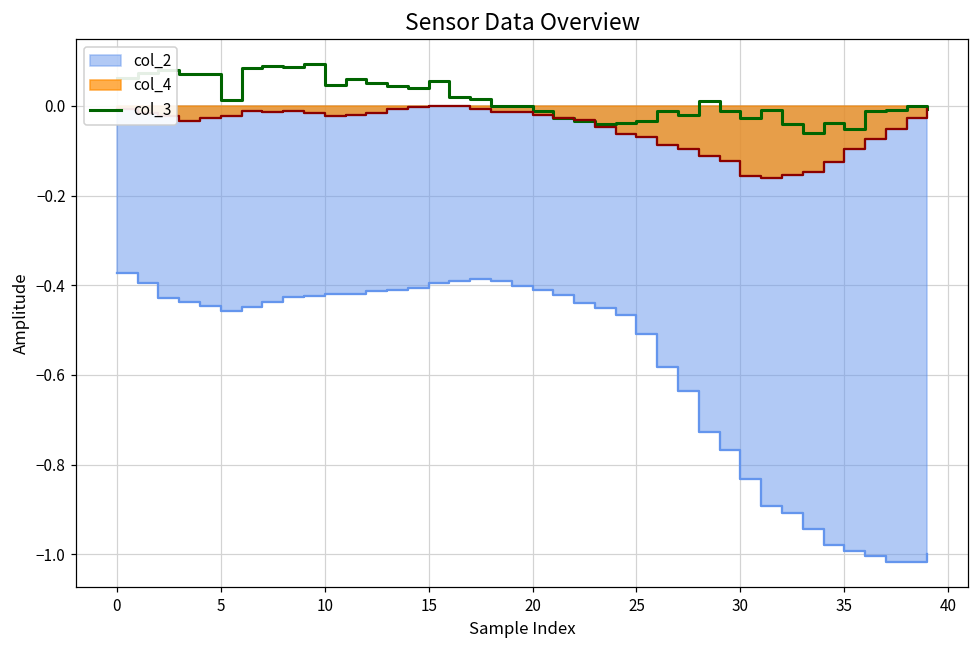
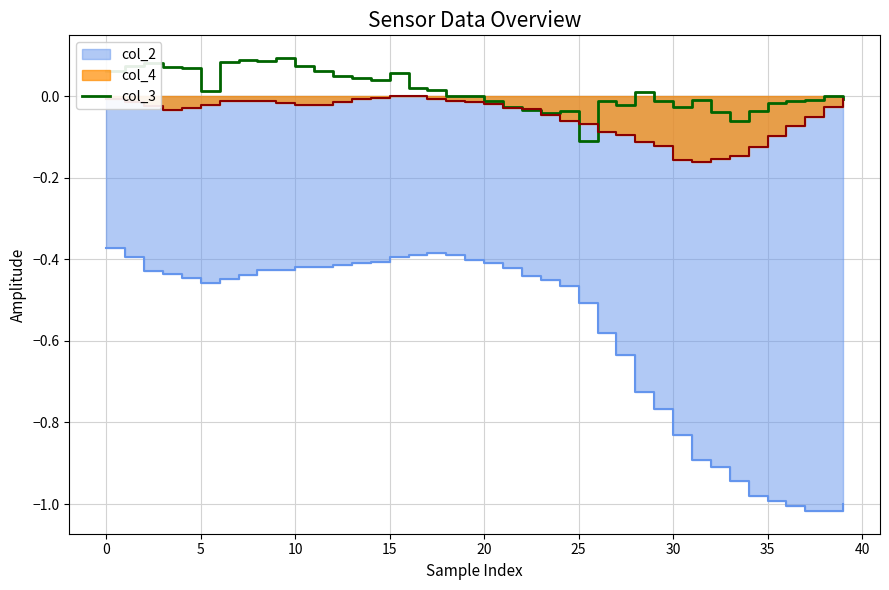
col_3, 10: 0.05 -> 0.07
col_3, 25: -0.03 -> -0.11
col_3, 35: -0.05 -> -0.02
